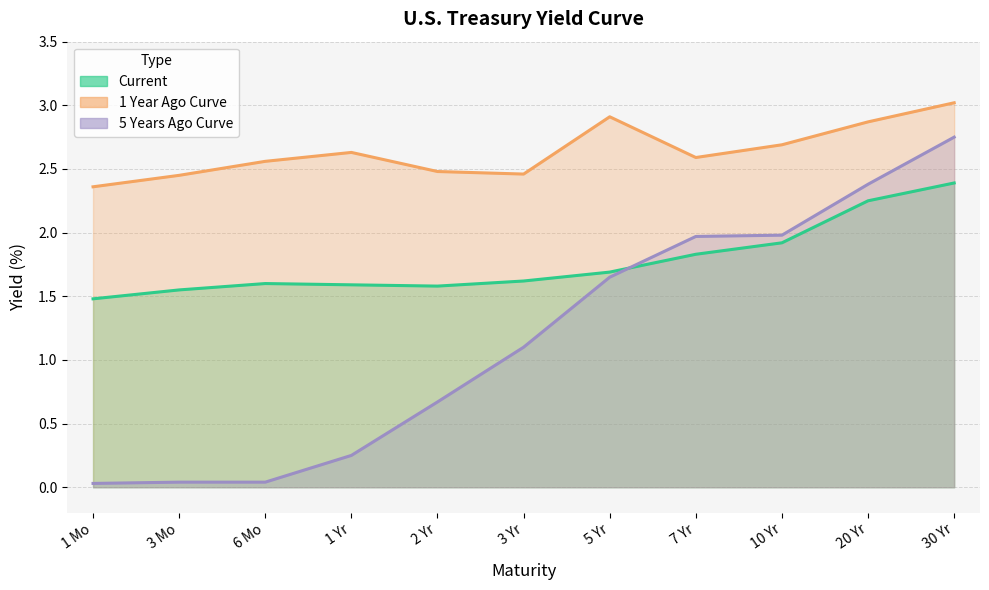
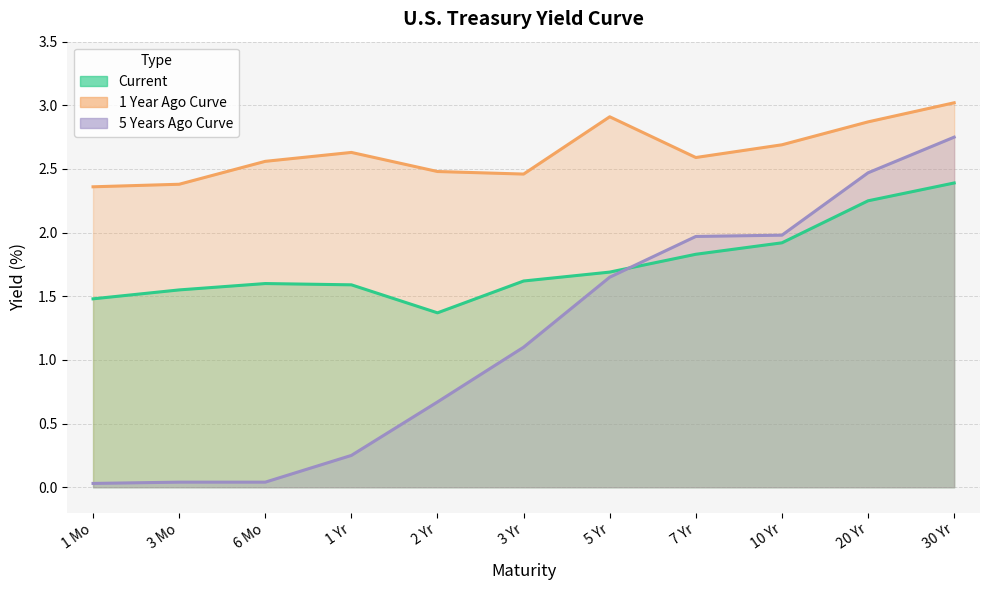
1 Year Ago Curve, 3 Mo: 2.45 -> 2.38
Current, 2 Yr: 1.58 -> 1.37
5 Years Ago Curve, 20 Yr: 2.38 -> 2.47
